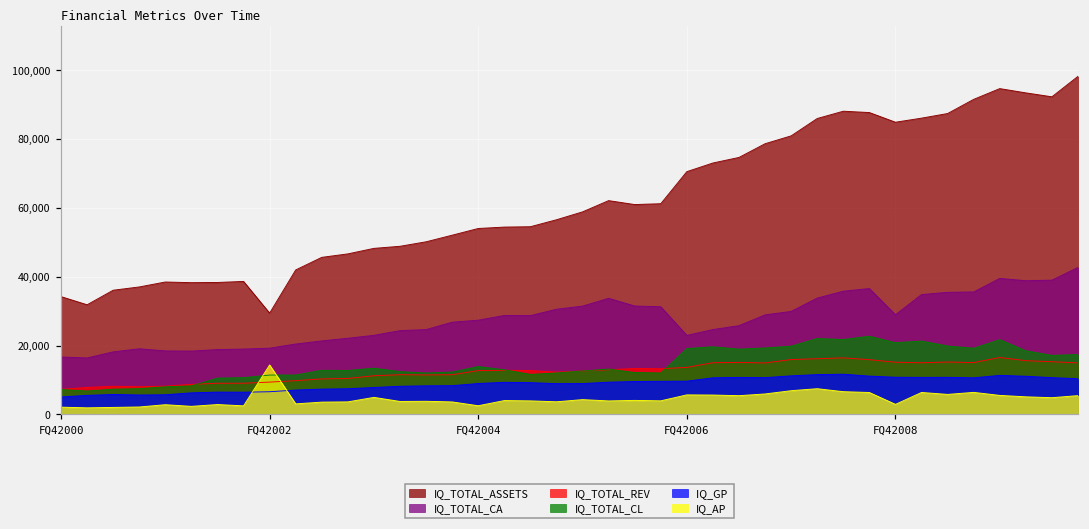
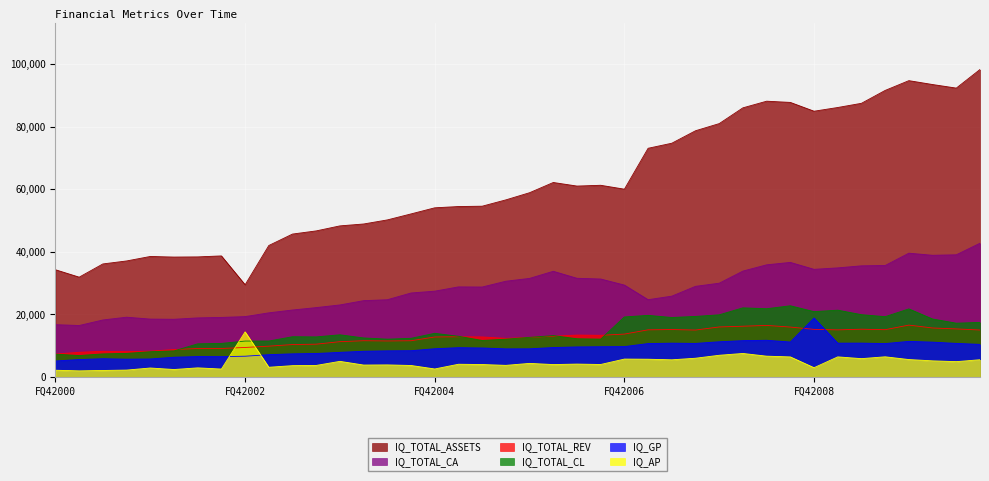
IQ_TOTAL_ASSETS, FQ42006: 71,000 -> 60,000
IQ_TOTAL_CA, FQ42006: 23,000 -> 29,000
IQ_TOTAL_CA, FQ42008: 29,000 -> 34,000
IQ_GP, FQ42008: 11,000 -> 19,000
